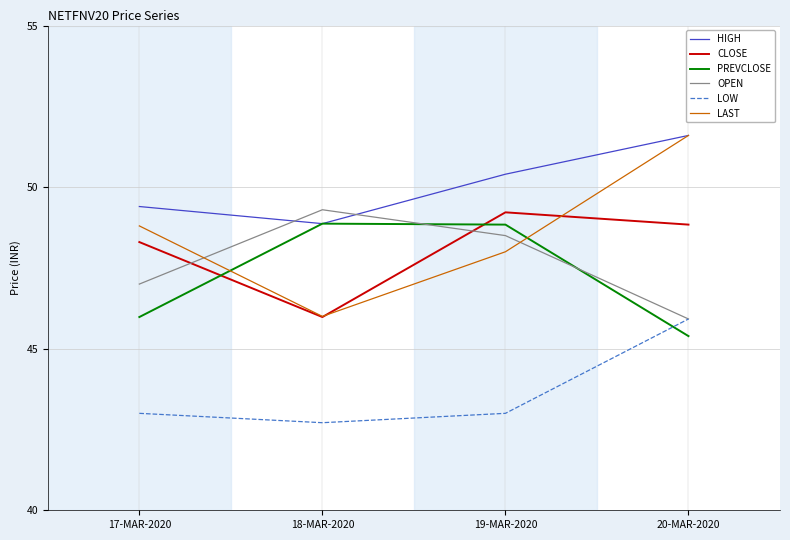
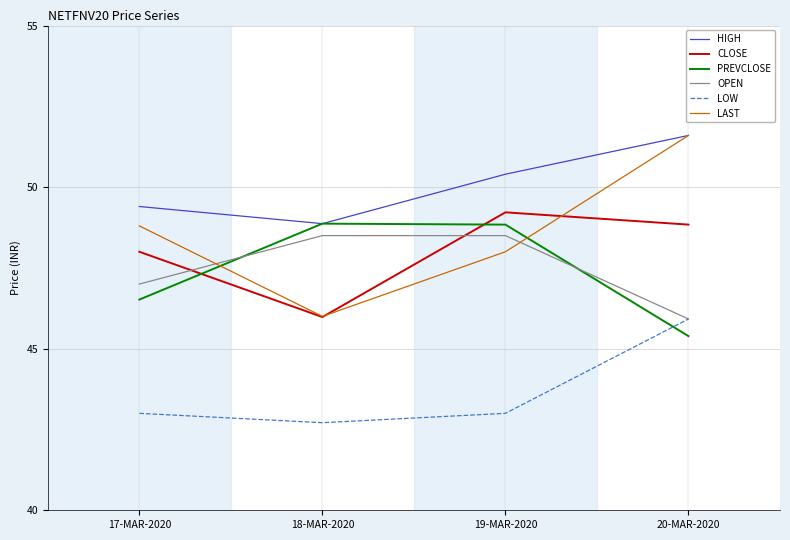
CLOSE, 17-MAR-2020: 48.3 -> 48.0
PREVCLOSE, 17-MAR-2020: 46.0 -> 46.5
OPEN, 18-MAR-2020: 49.3 -> 48.5
